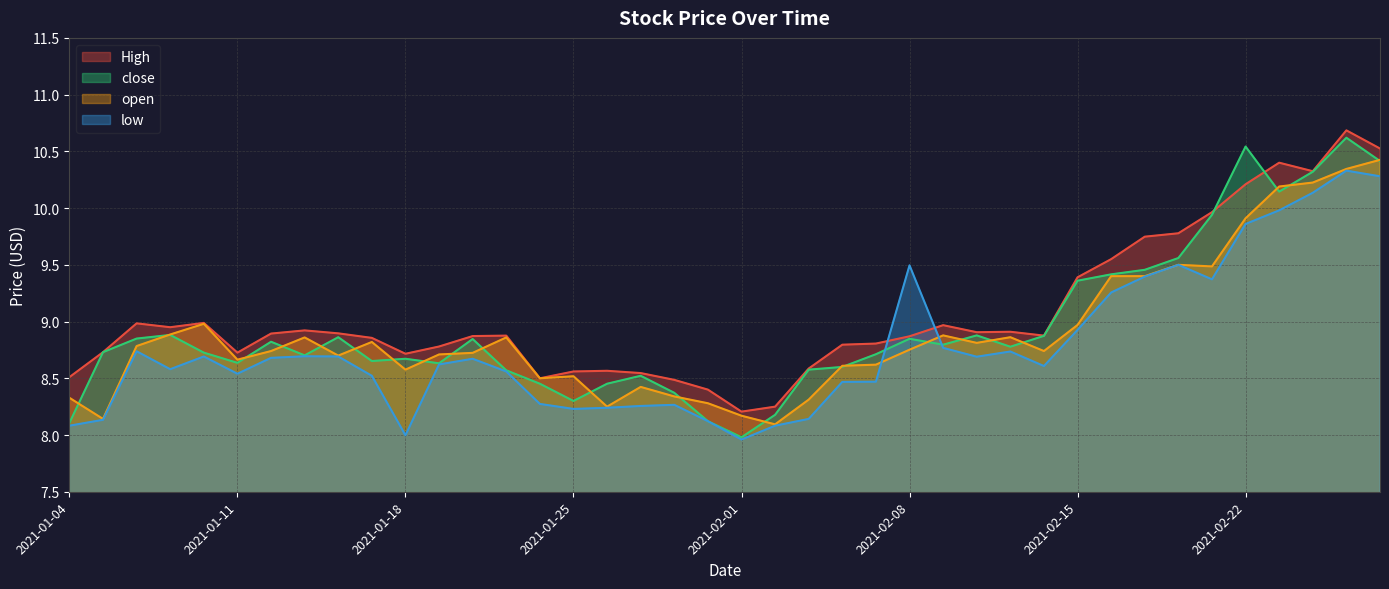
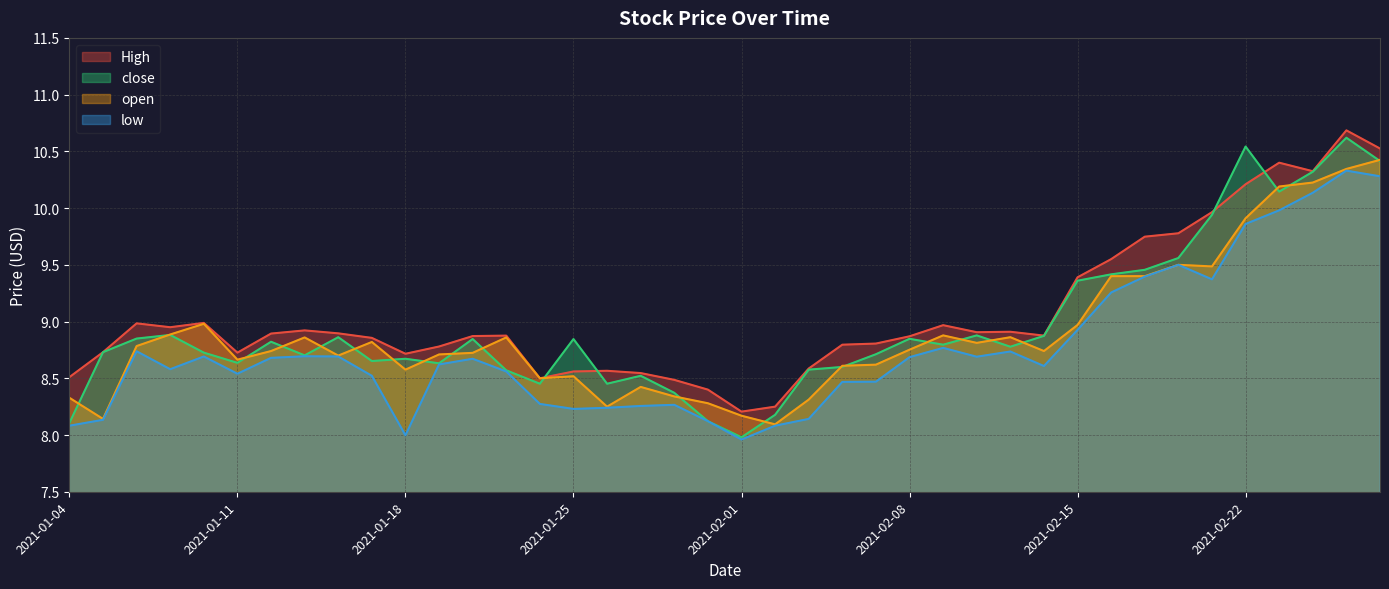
close, 2021-01-25: 8.30 -> 8.85
low, 2021-02-08: 9.50 -> 8.69
